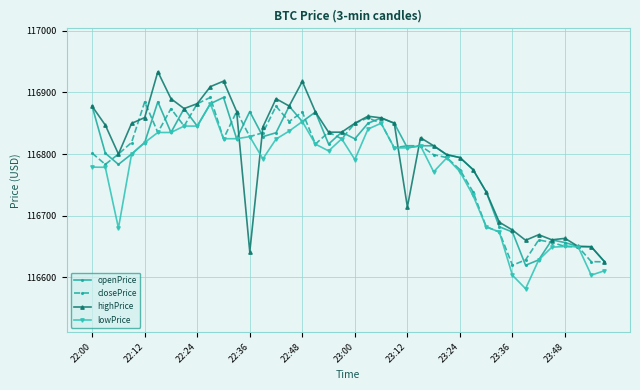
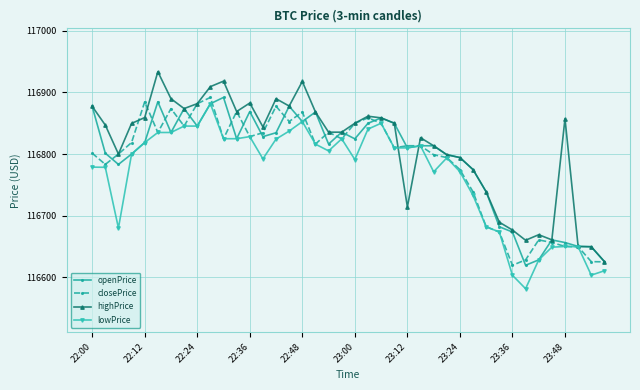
highPrice, 22:36: 116640 -> 116880
highPrice, 23:48: 116660 -> 116860
